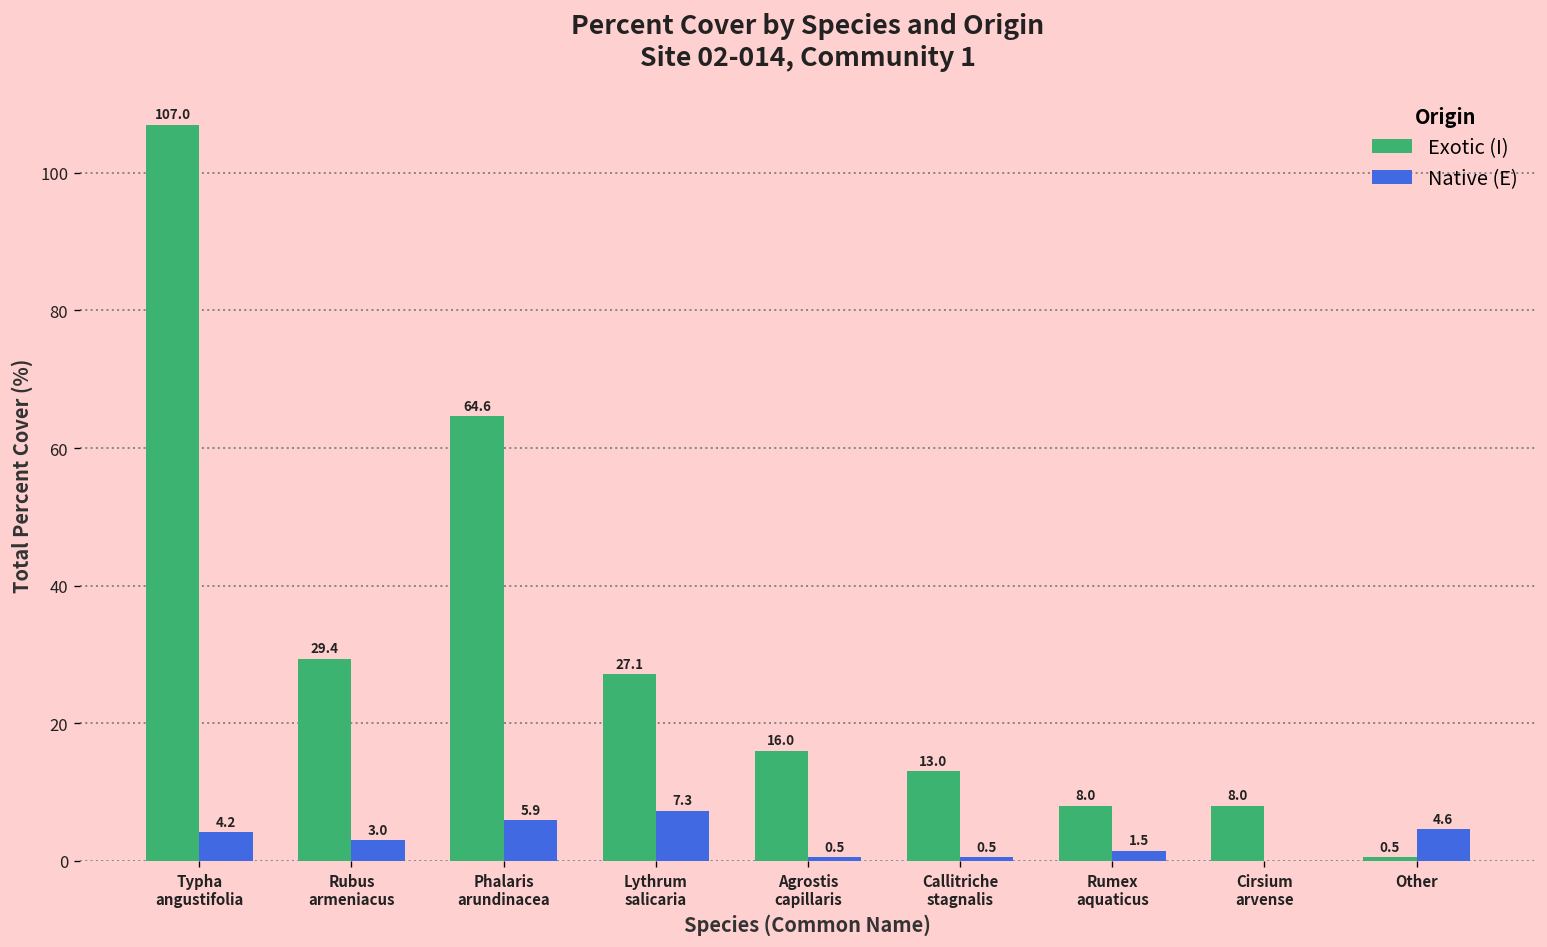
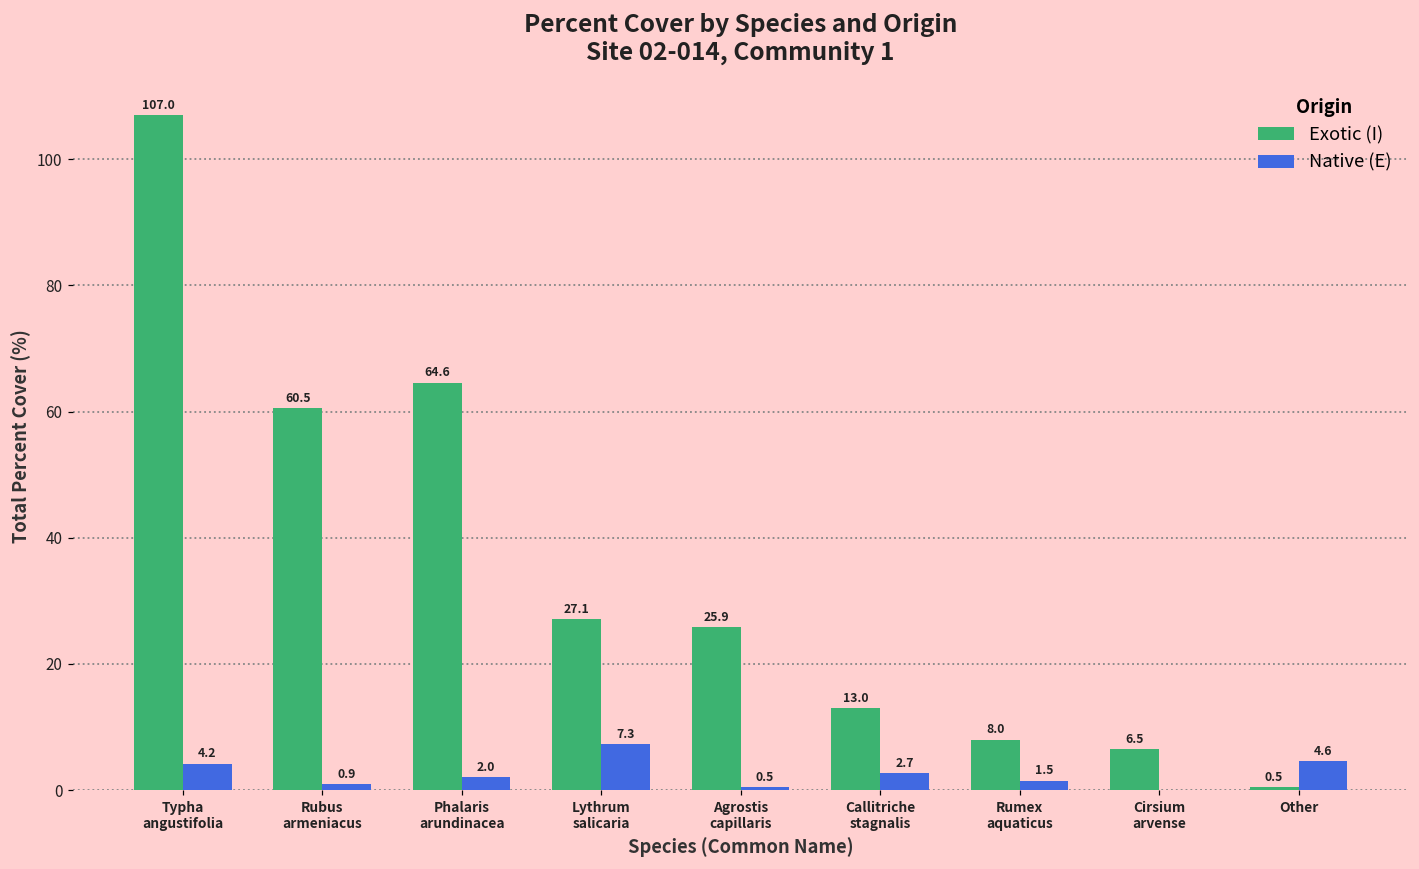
Exotic (I), Rubus armeniacus: 29.4 -> 60.5
Native (E), Rubus armeniacus: 3.0 -> 0.9
Native (E), Phalaris arundinacea: 5.9 -> 2.0
Exotic (I), Agrostis capillaris: 16.0 -> 25.9
Native (E), Callitriche stagnalis: 0.5 -> 2.7
Exotic (I), Cirsium arvense: 8.0 -> 6.5
